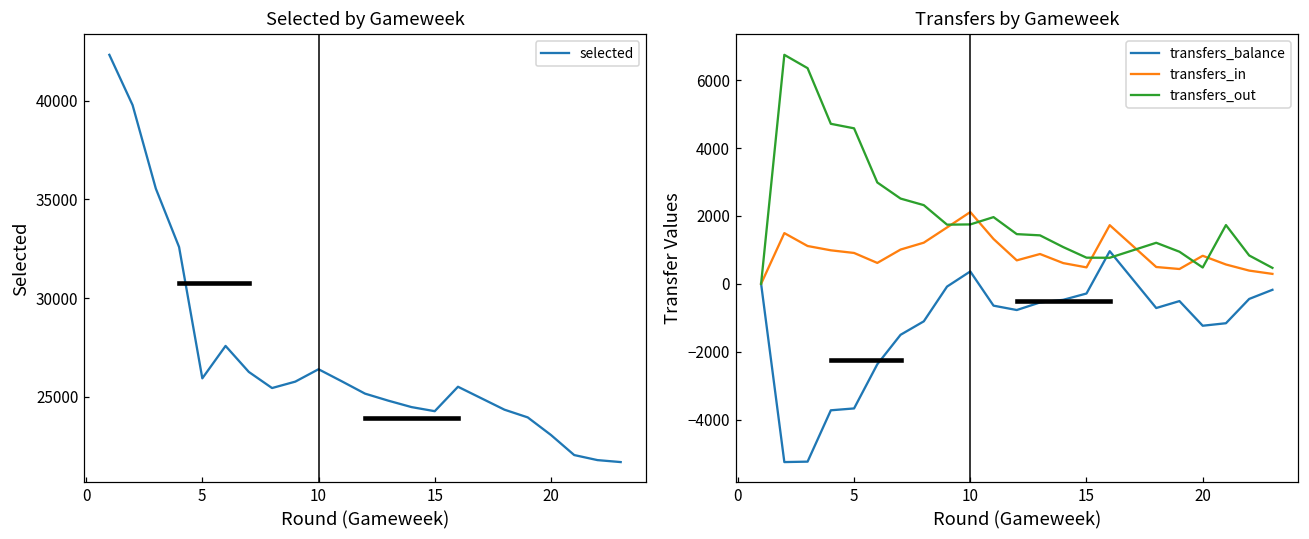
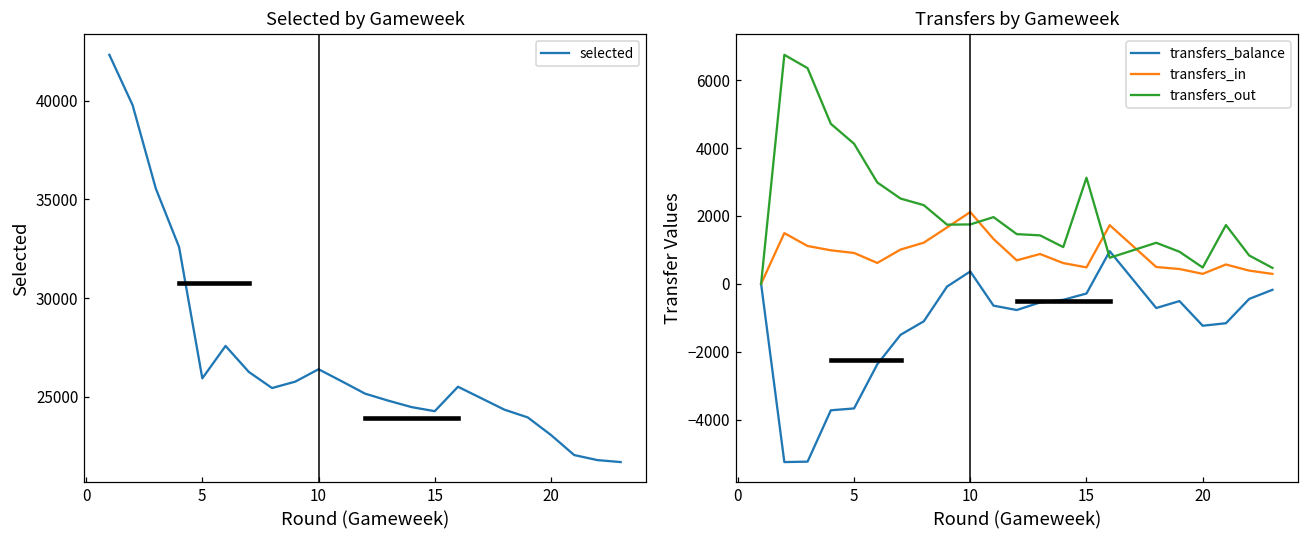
Transfers by Gameweek, transfers_out, 5: 4600 -> 4100
Transfers by Gameweek, transfers_out, 15: 800 -> 3100
Transfers by Gameweek, transfers_in, 20: 800 -> 300
